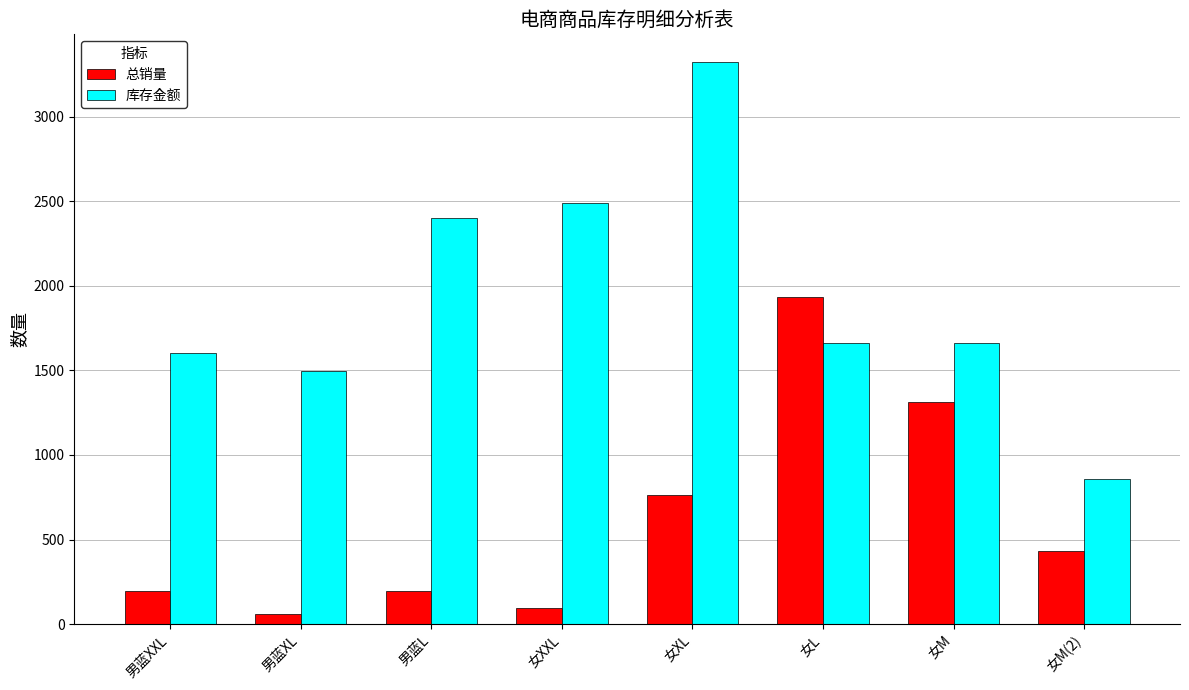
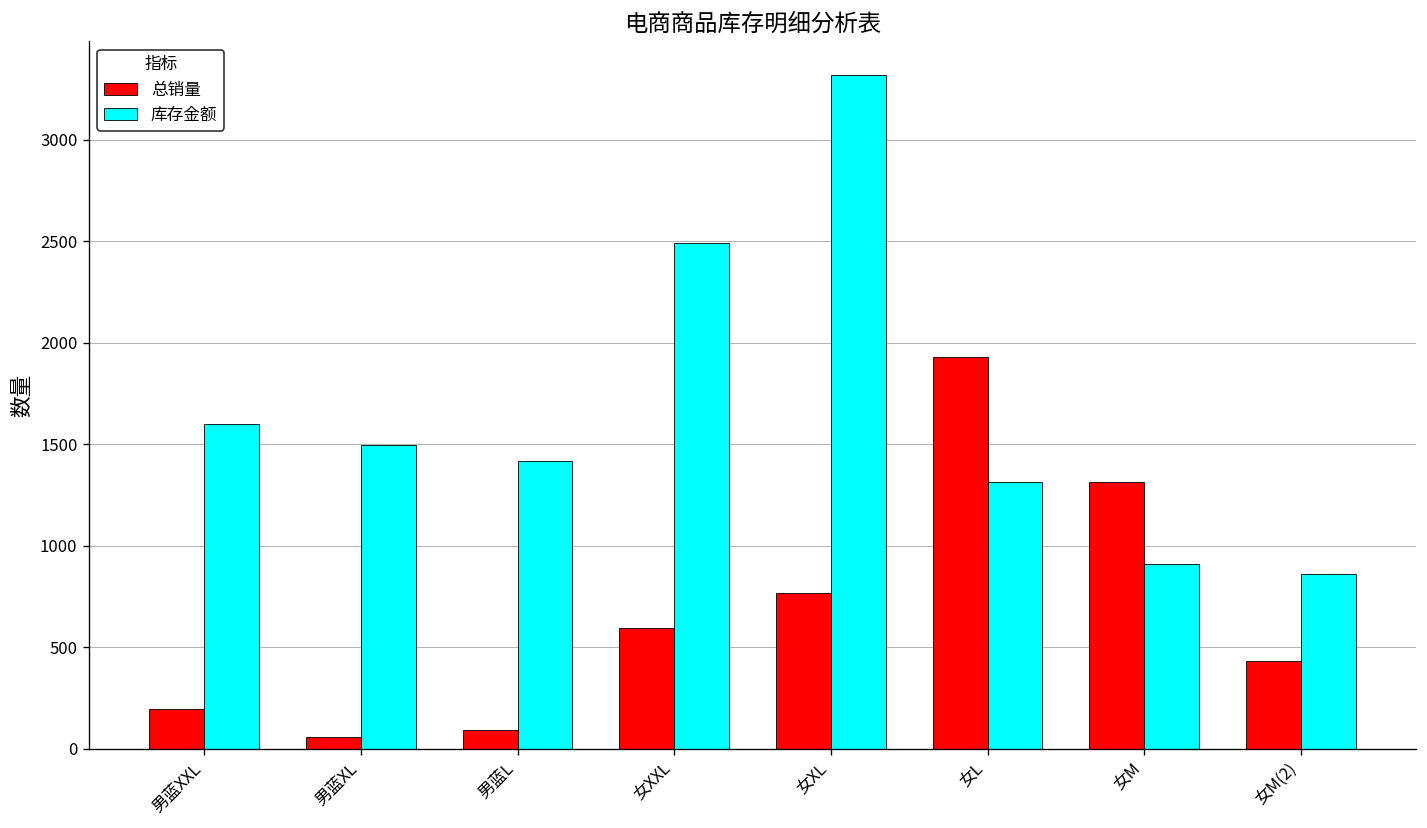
总销量, 男蓝L: 200 -> 90
库存金额, 男蓝L: 2400 -> 1420
总销量, 女XXL: 100 -> 600
库存金额, 女L: 1660 -> 1320
库存金额, 女M: 1660 -> 910
